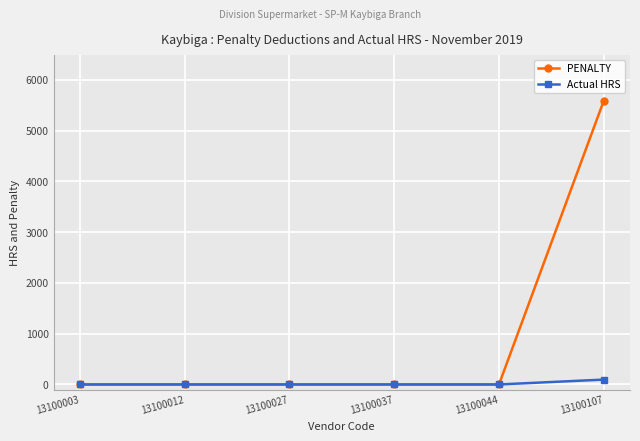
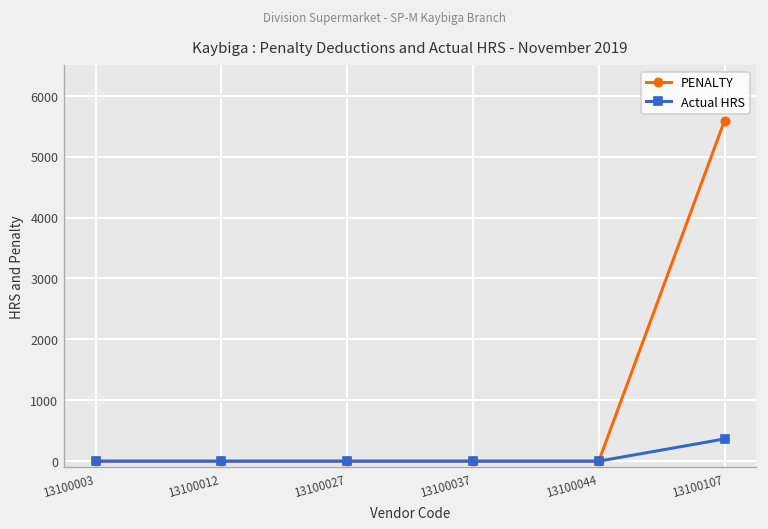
Actual HRS, 13100107: 100 -> 400
